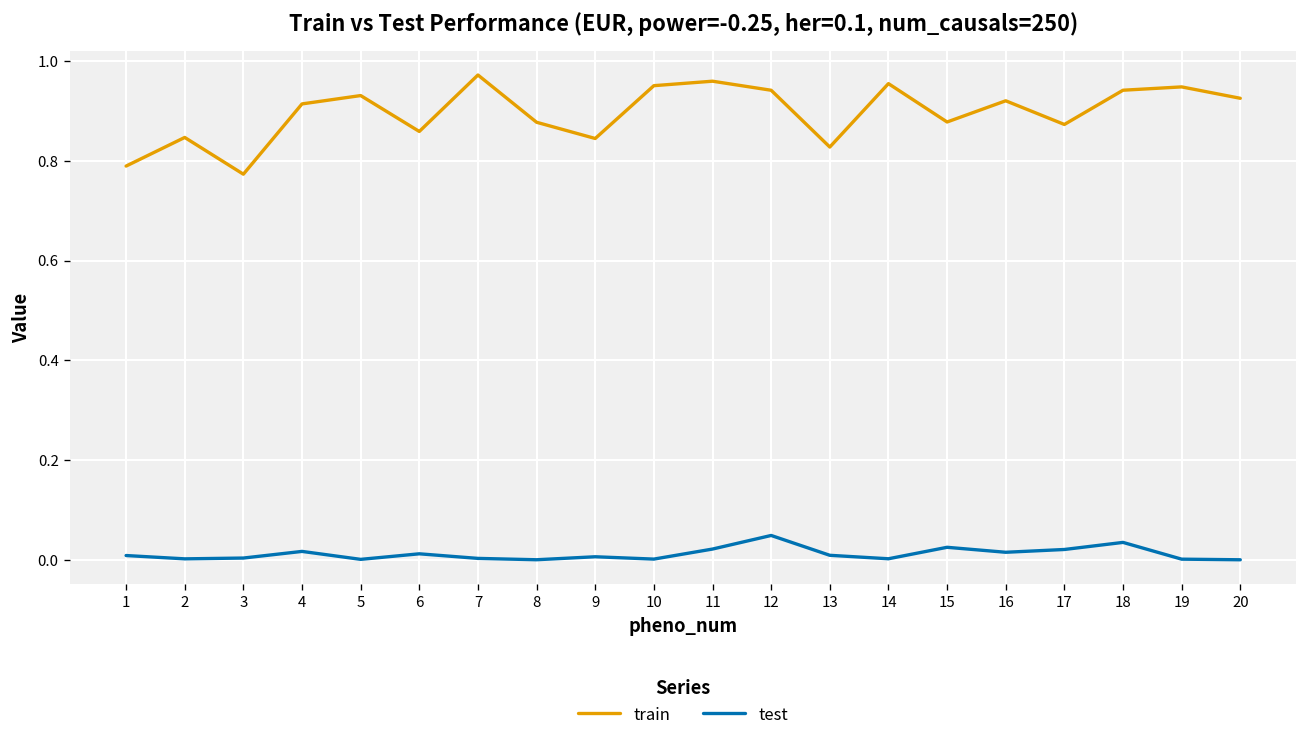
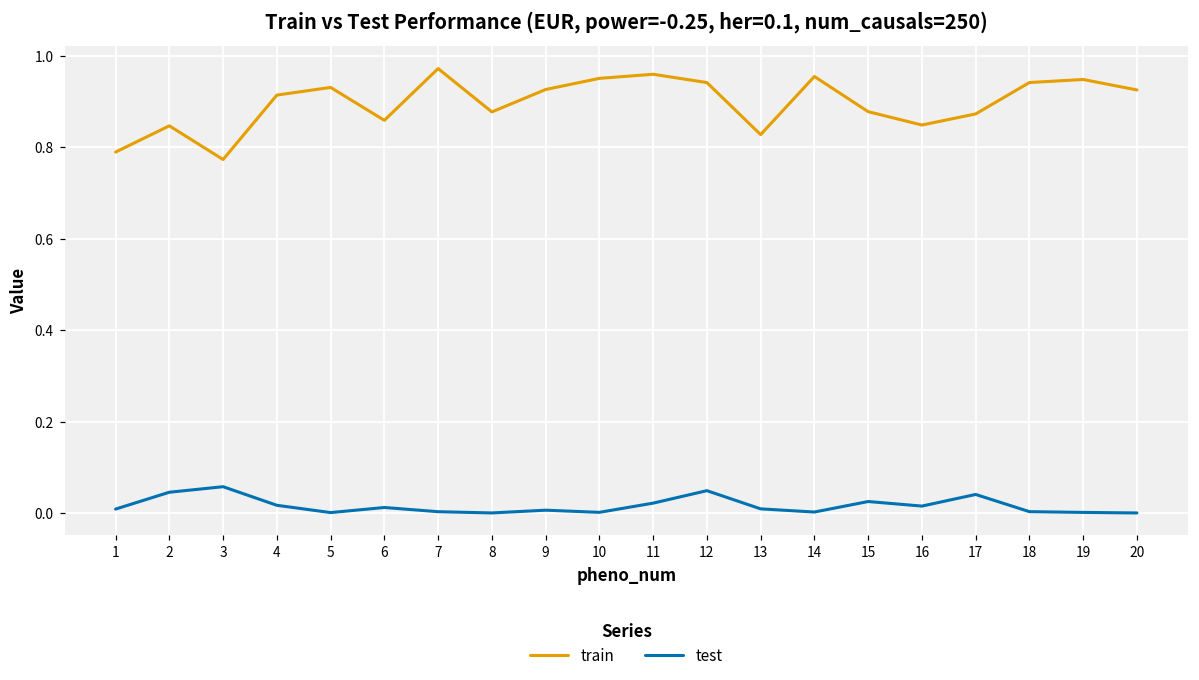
test, 2: 0.00 -> 0.05
test, 3: 0.00 -> 0.06
train, 9: 0.84 -> 0.93
train, 16: 0.92 -> 0.85
test, 17: 0.02 -> 0.04
test, 18: 0.03 -> 0.00
